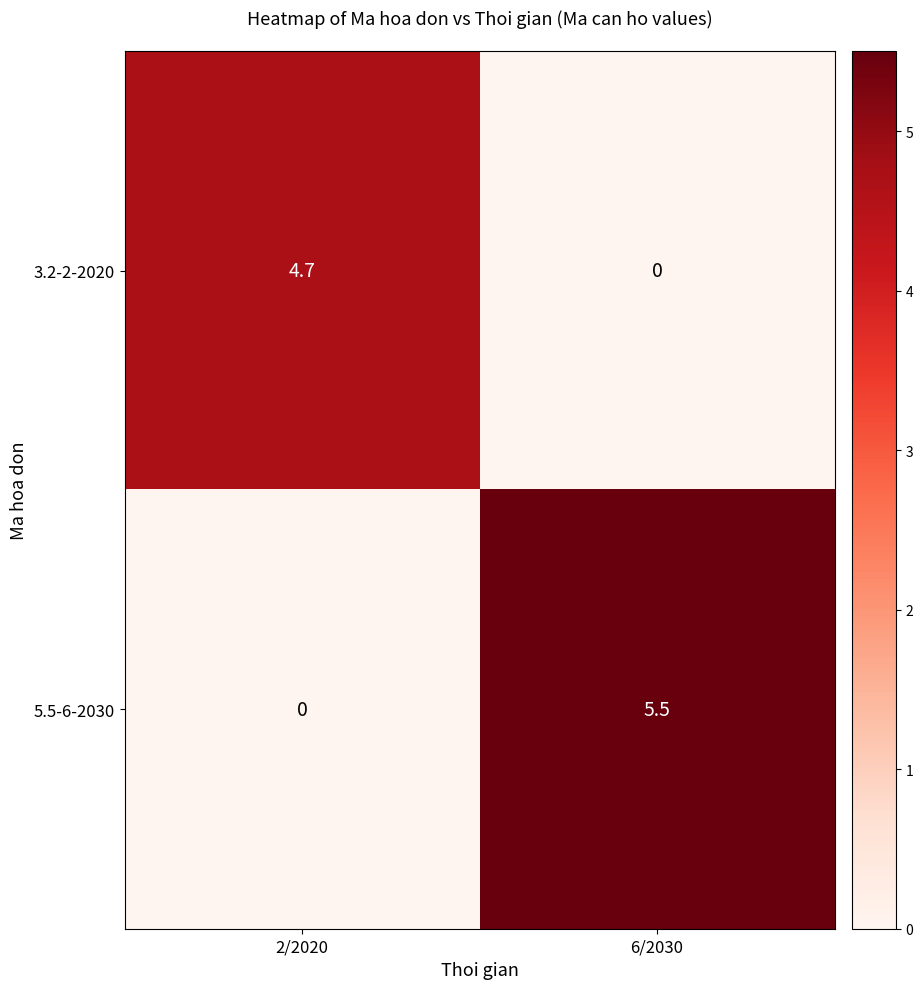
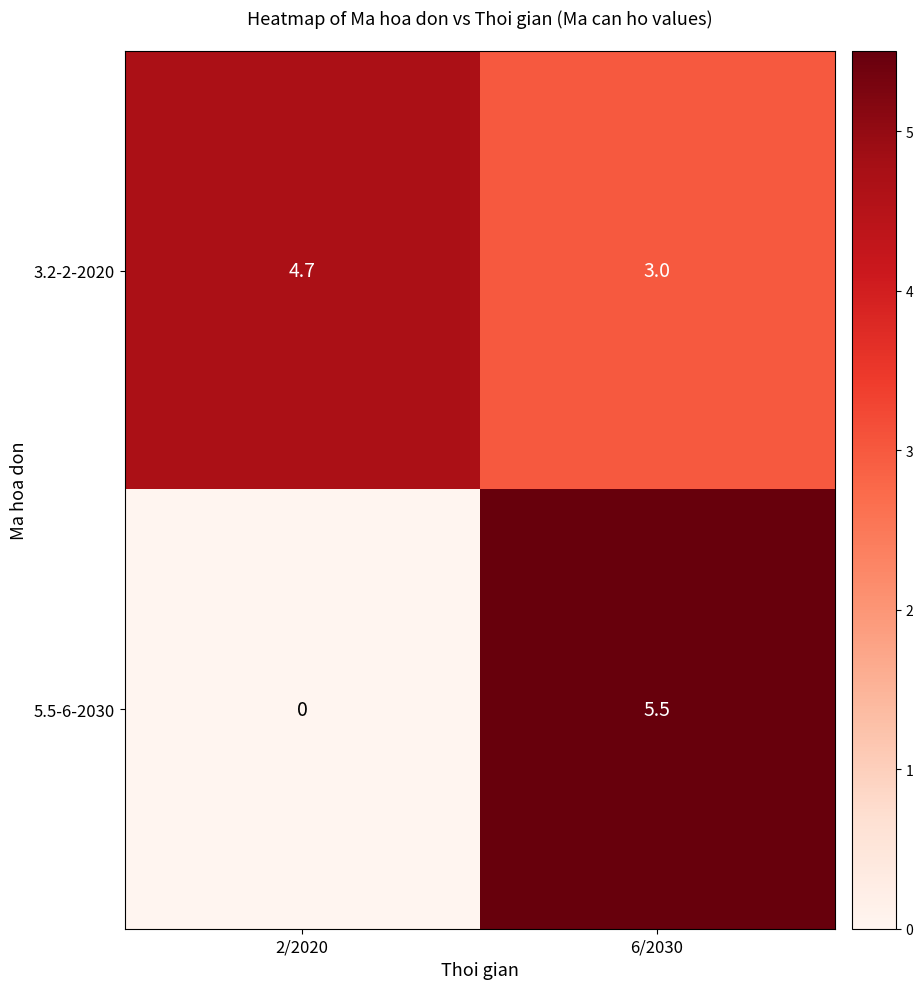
3.2-2-2020, 6/2030: 0 -> 3.0
